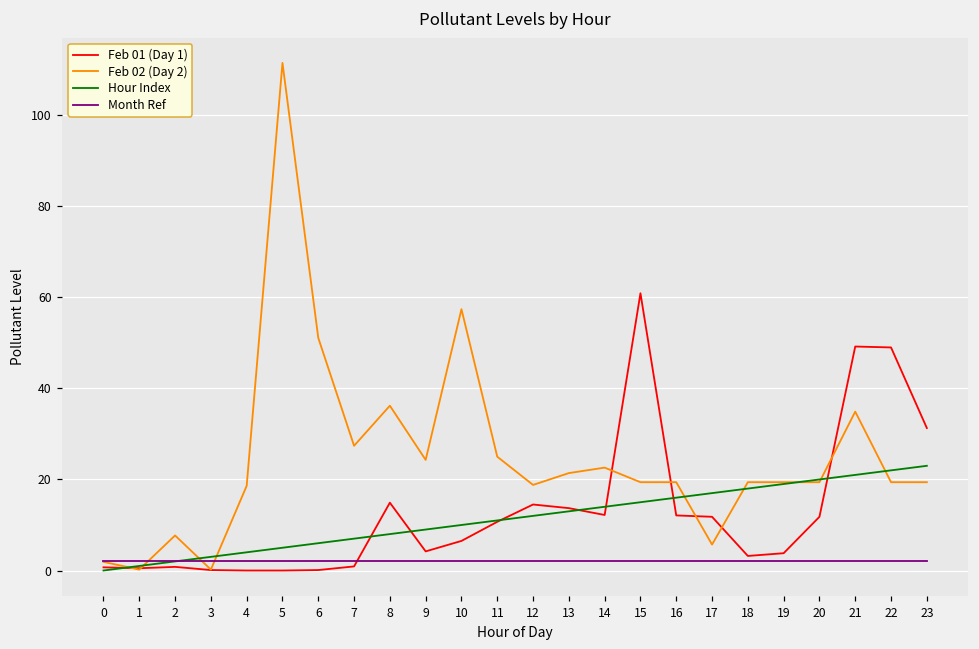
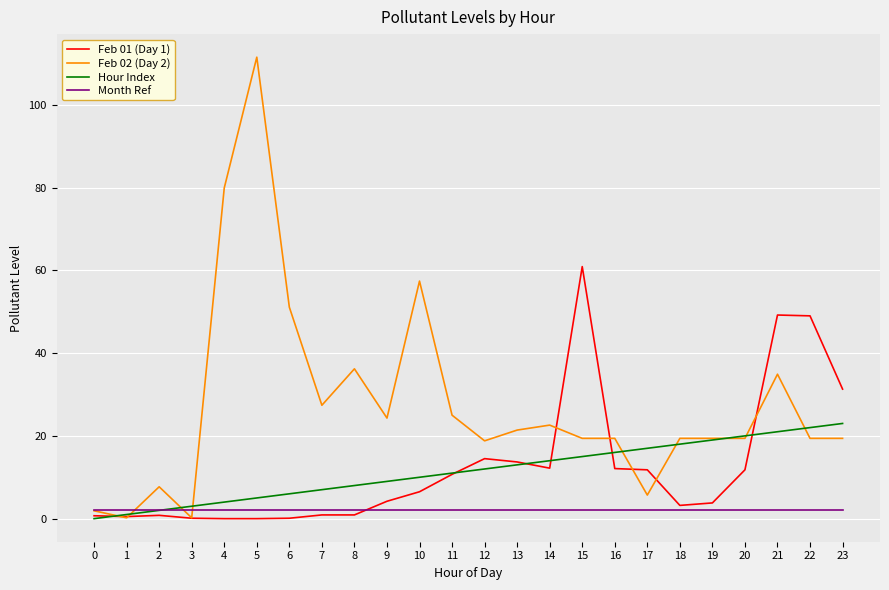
Feb 02 (Day 2), 4: 19 -> 80
Feb 01 (Day 1), 8: 15 -> 1
